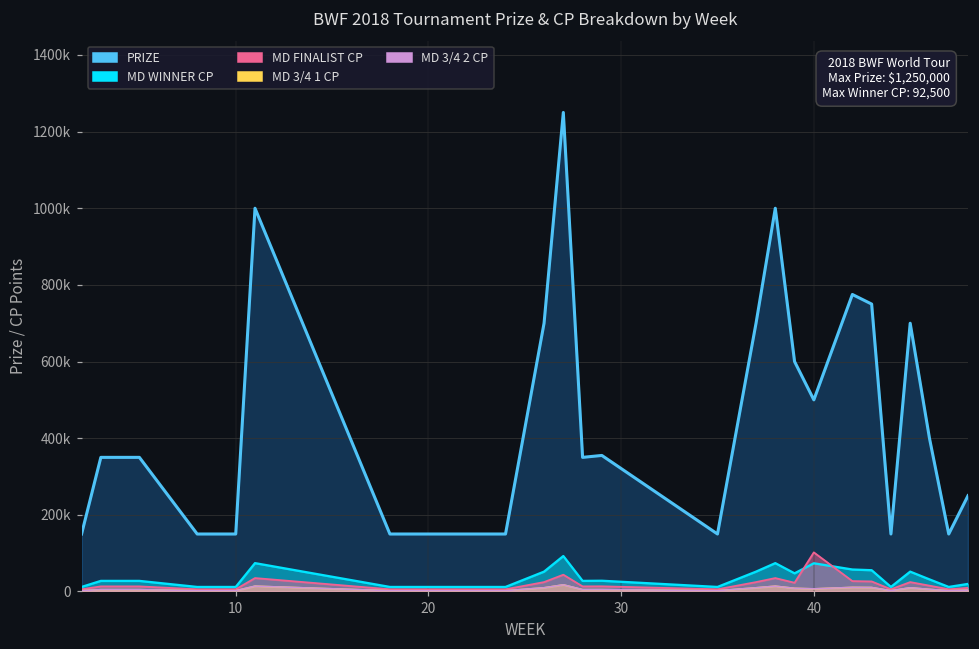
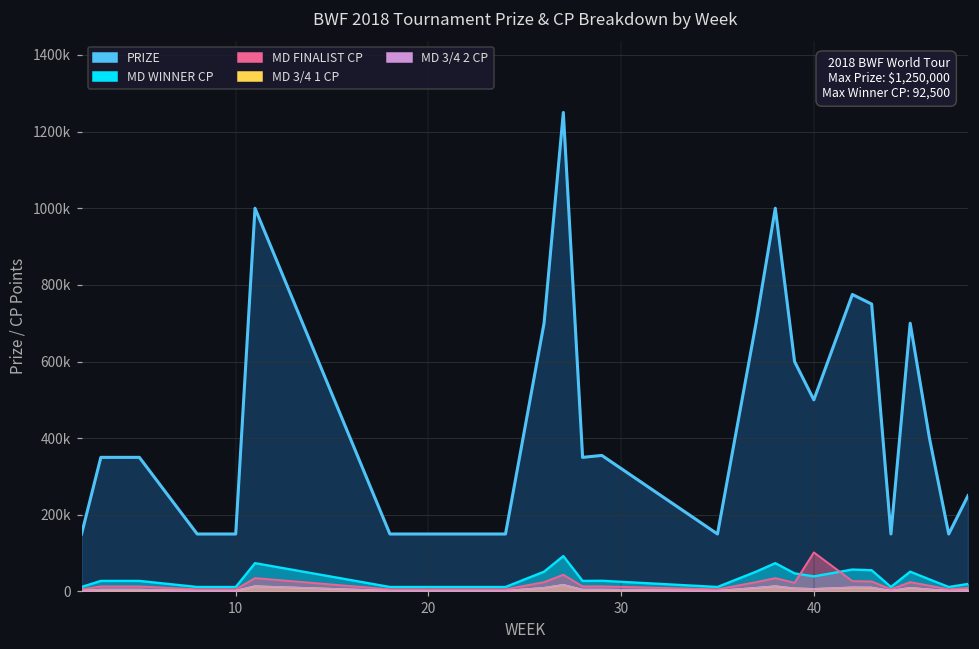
MD WINNER CP, 40: 70000 -> 40000
